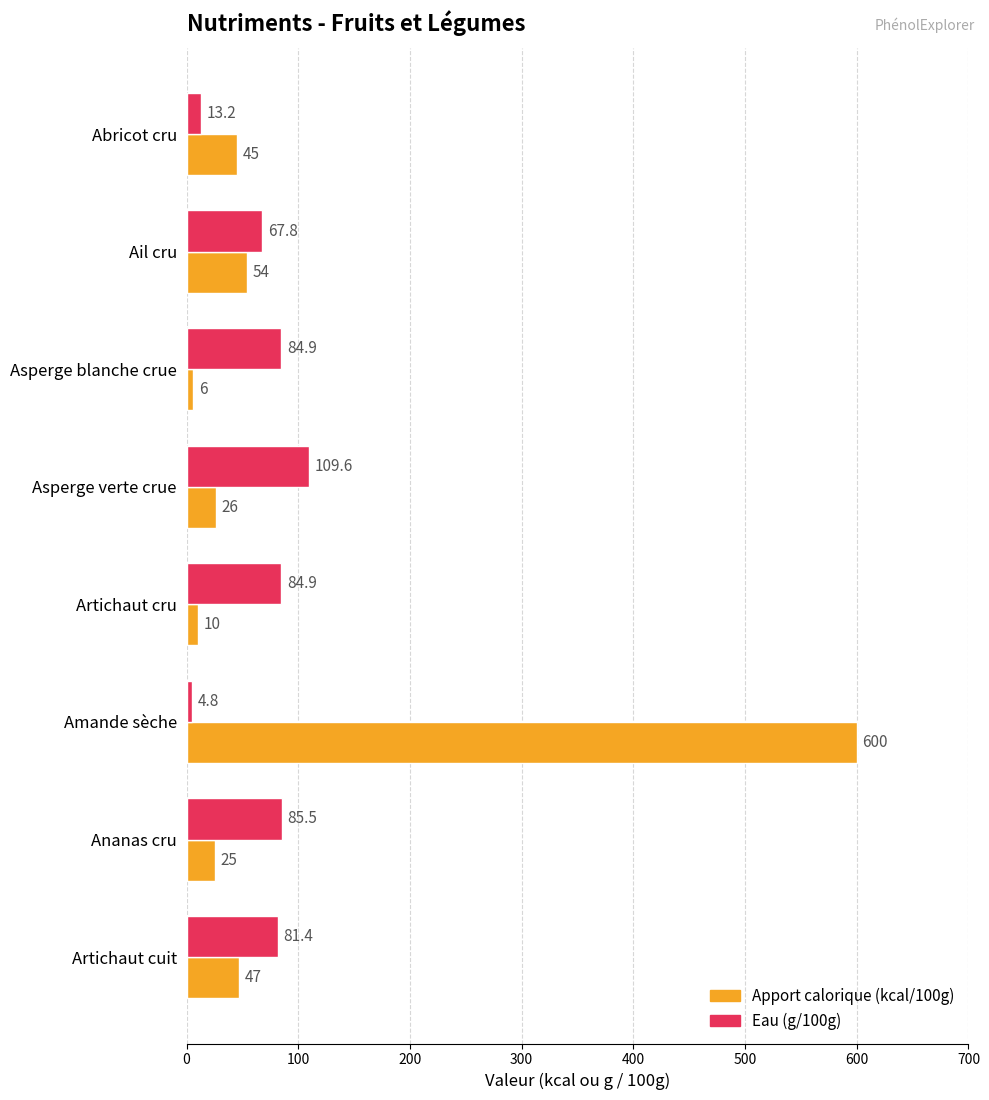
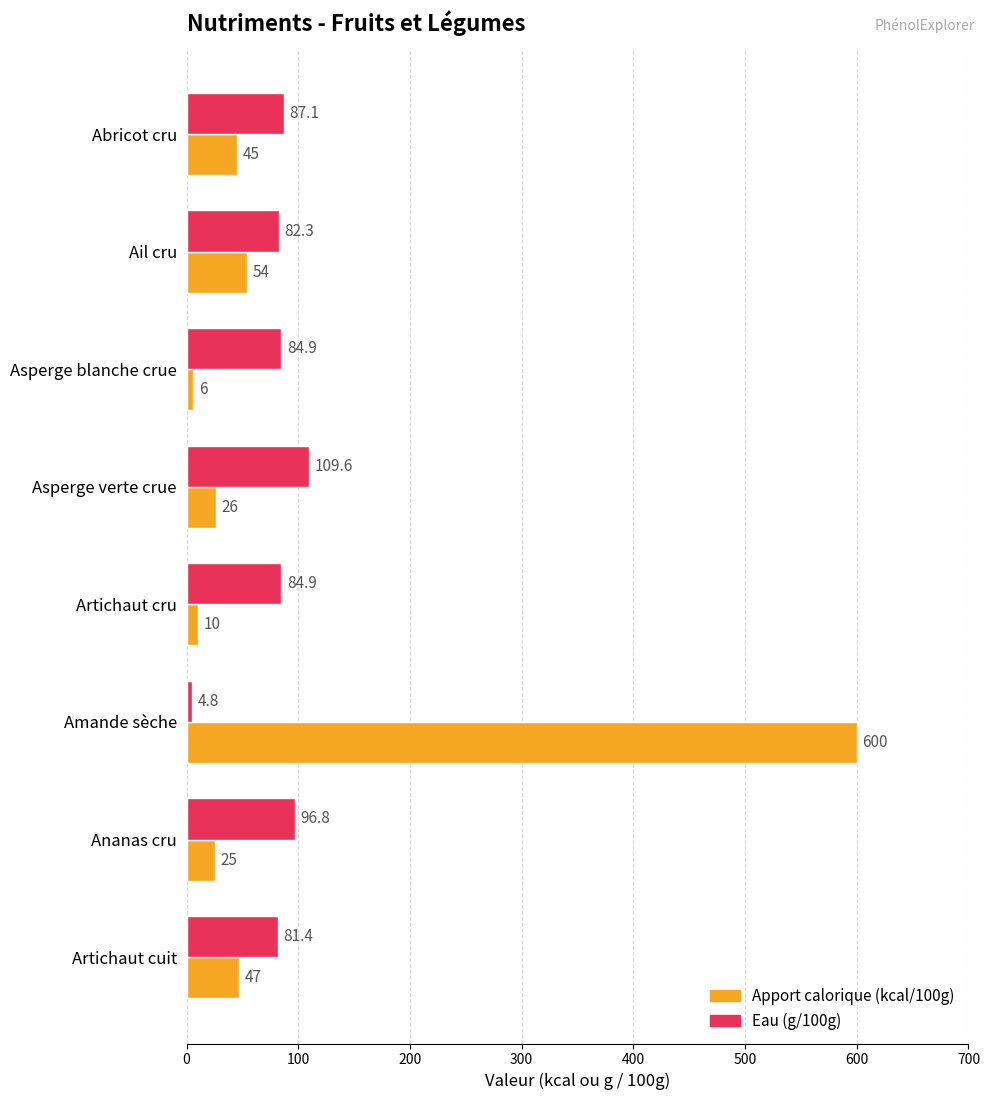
Eau (g/100g), Abricot cru: 13.2 -> 87.1
Eau (g/100g), Ail cru: 67.8 -> 82.3
Eau (g/100g), Ananas cru: 85.5 -> 96.8
